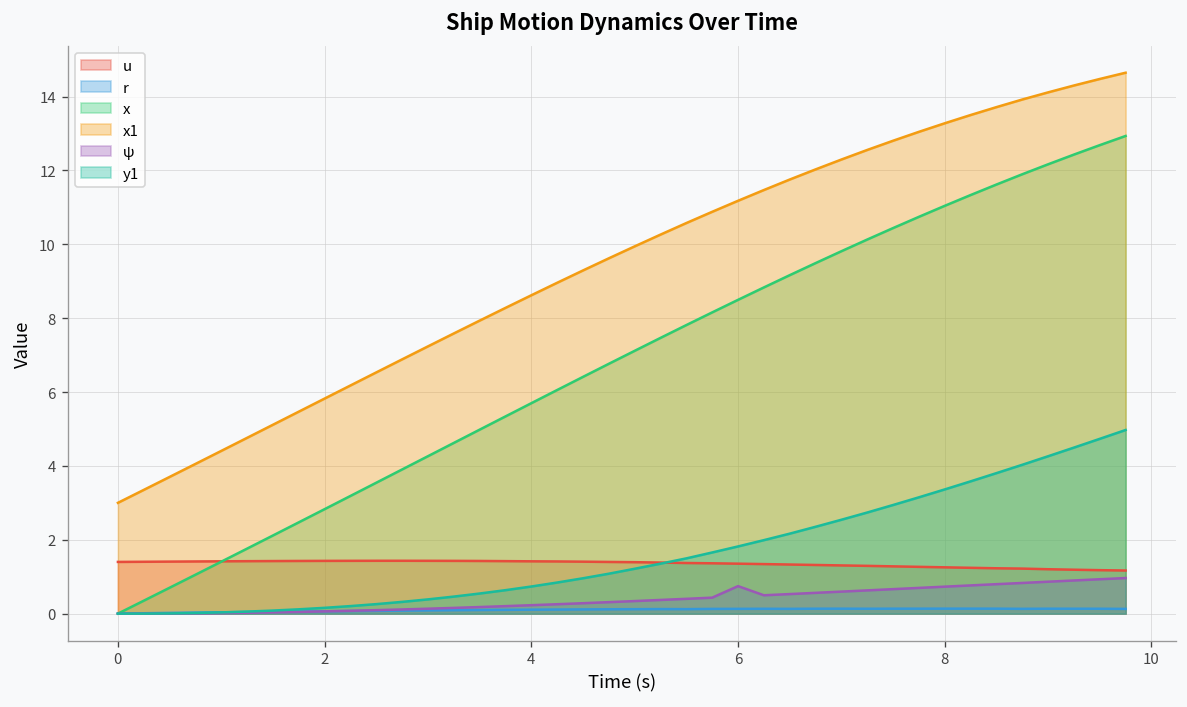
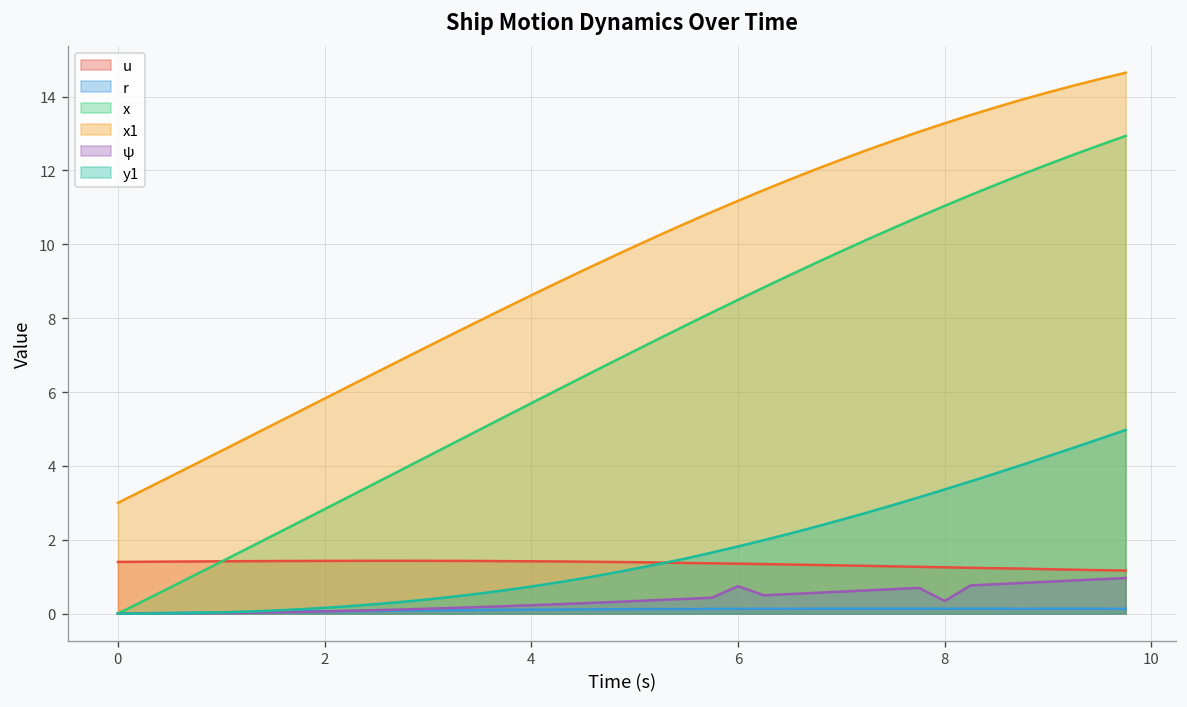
ψ, 8: 0.7 -> 0.3
